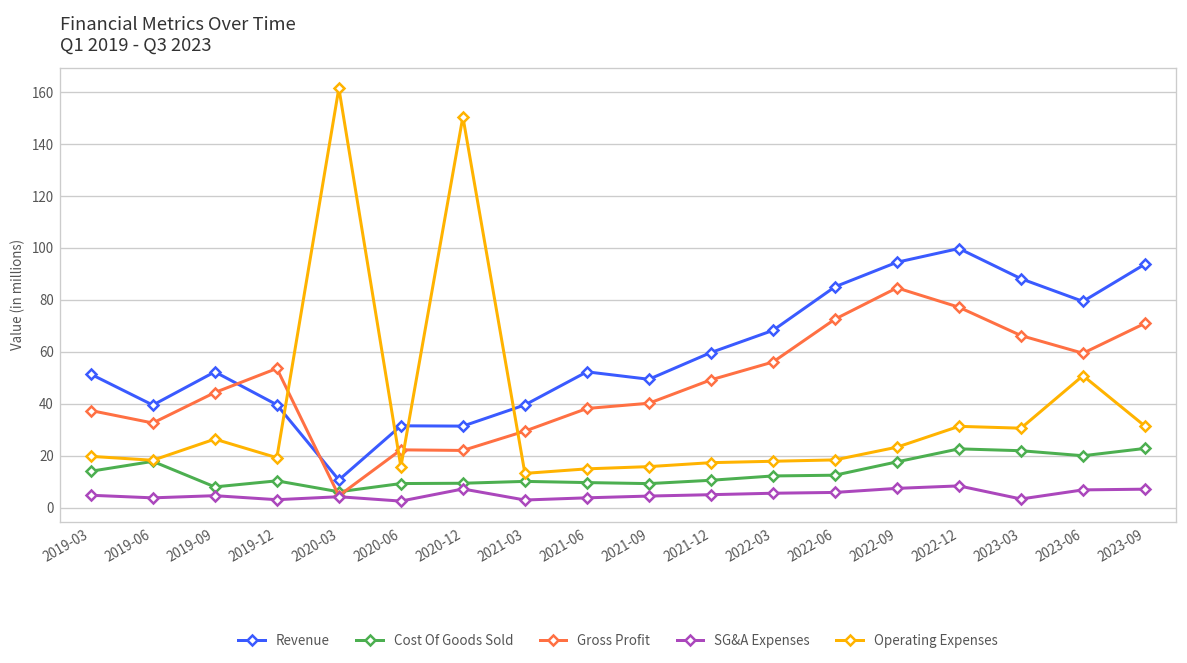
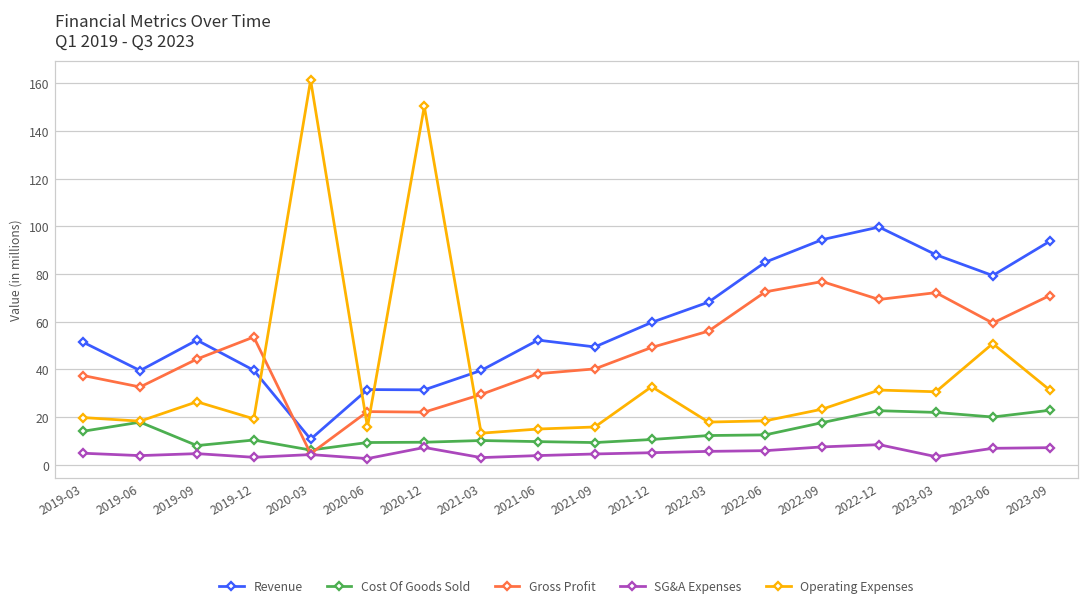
Operating Expenses, 2021-12: 17 -> 33
Gross Profit, 2022-09: 85 -> 77
Gross Profit, 2022-12: 77 -> 69
Gross Profit, 2023-03: 66 -> 72
